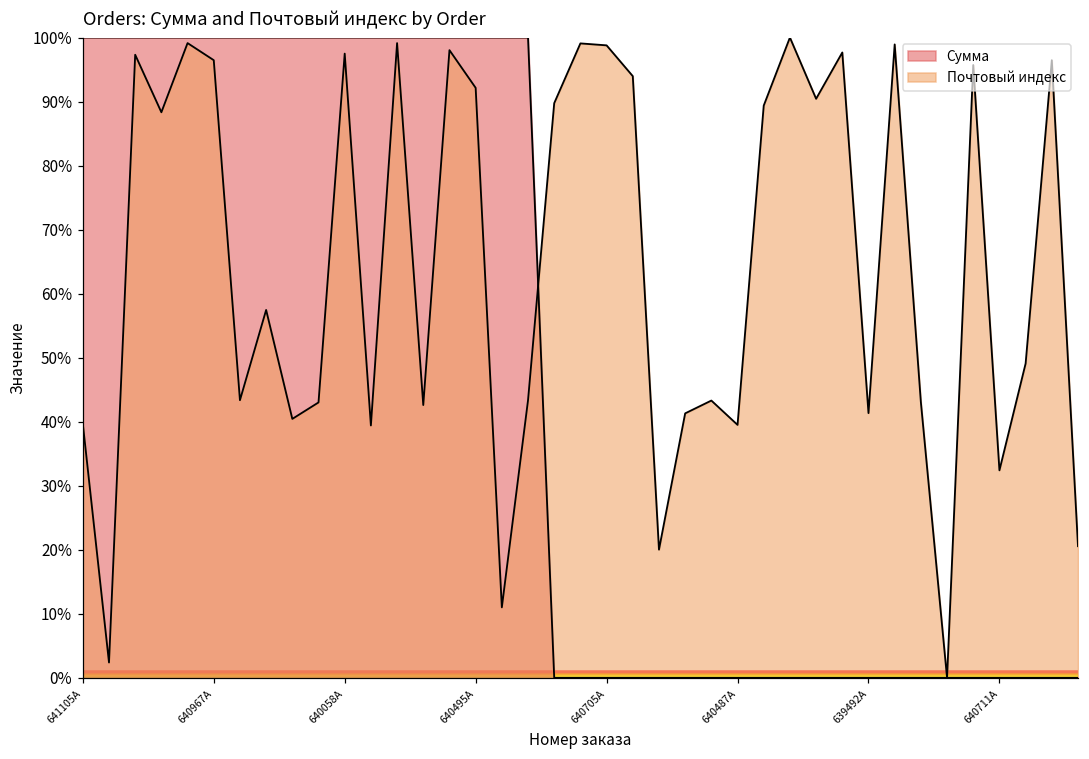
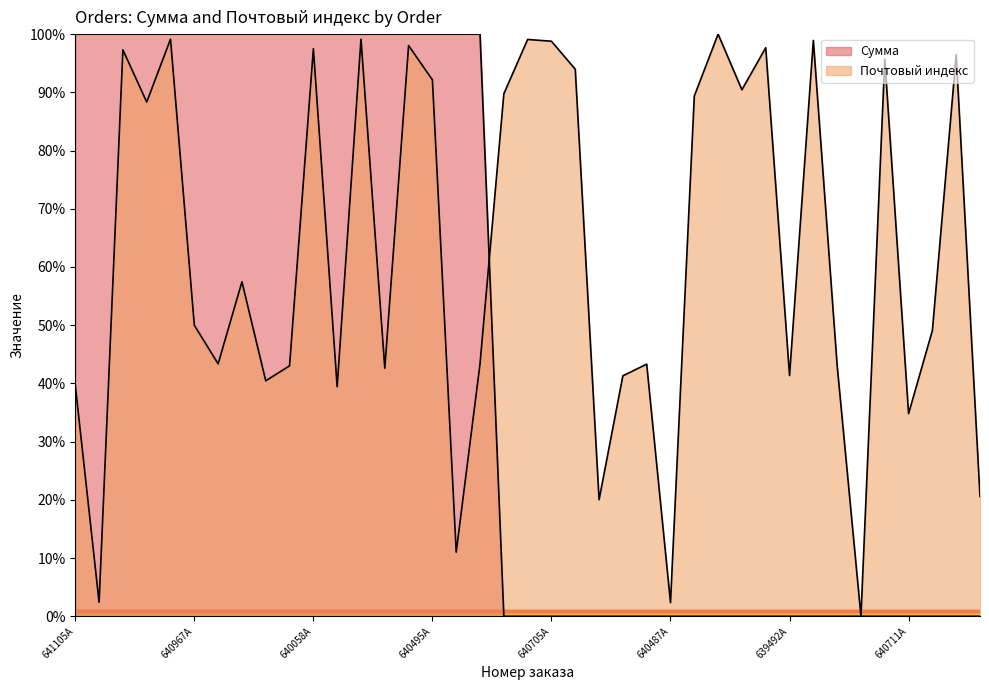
Почтовый индекс, 640967A: 96% -> 50%
Почтовый индекс, 640487A: 40% -> 2%
Почтовый индекс, 640711A: 32% -> 35%
